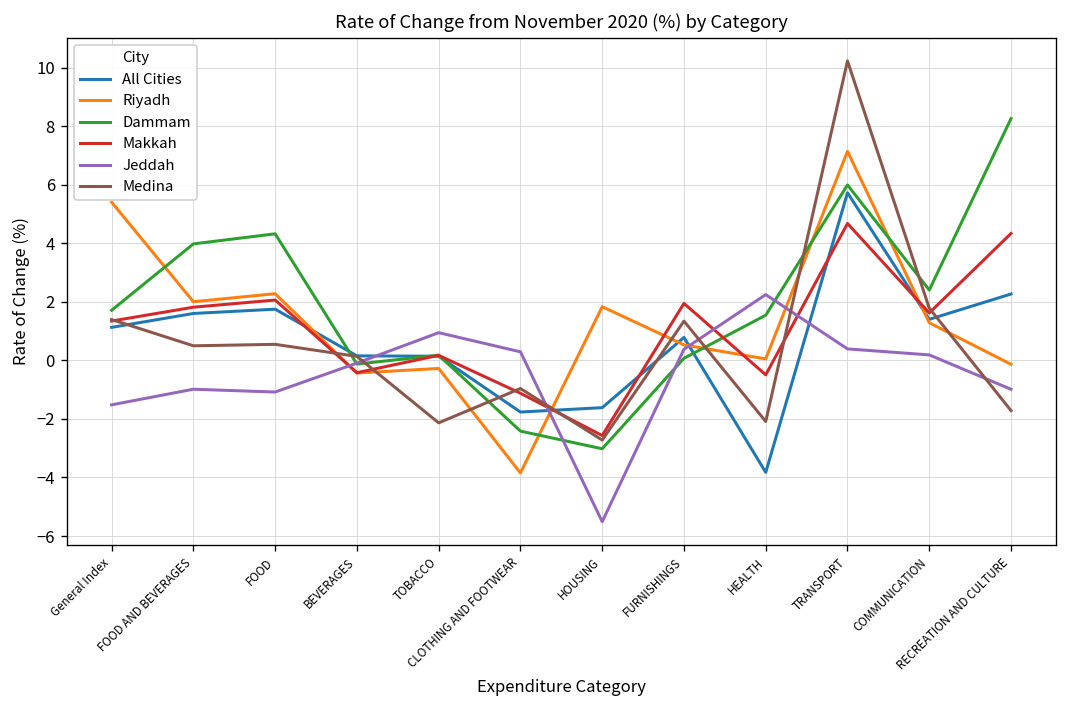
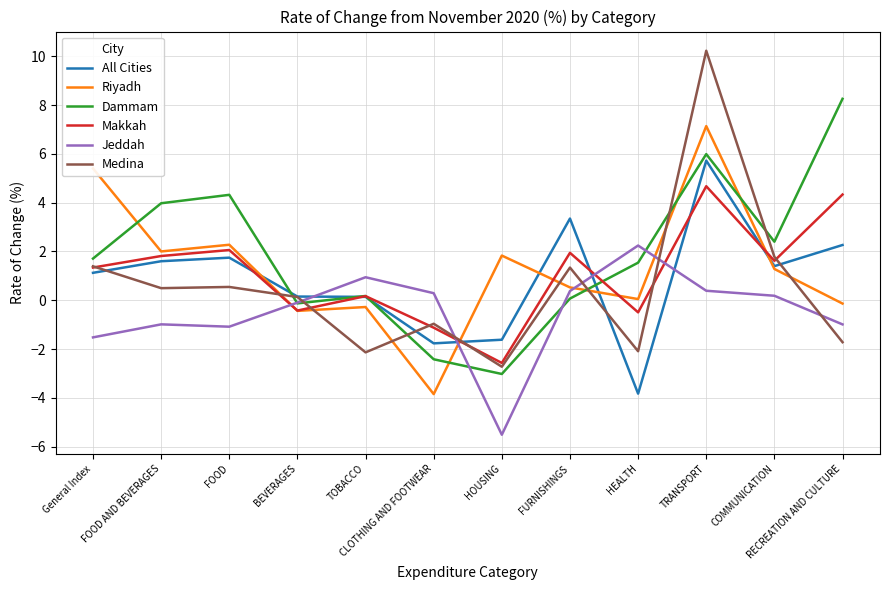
All Cities, FURNISHINGS: 0.8 -> 3.3
